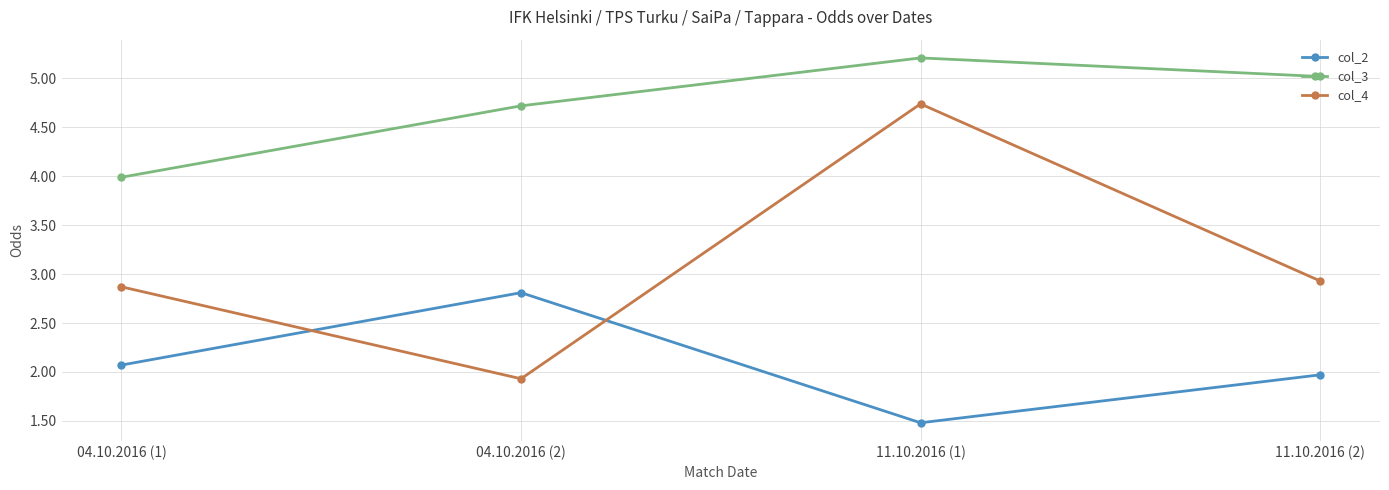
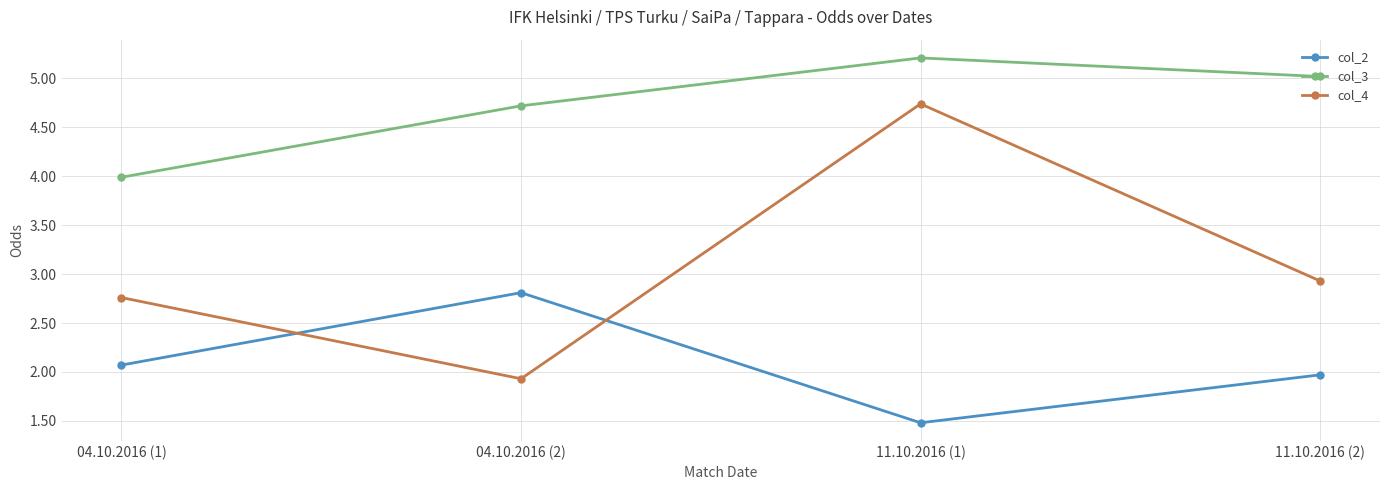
col_4, 04.10.2016 (1): 2.9 -> 2.8
